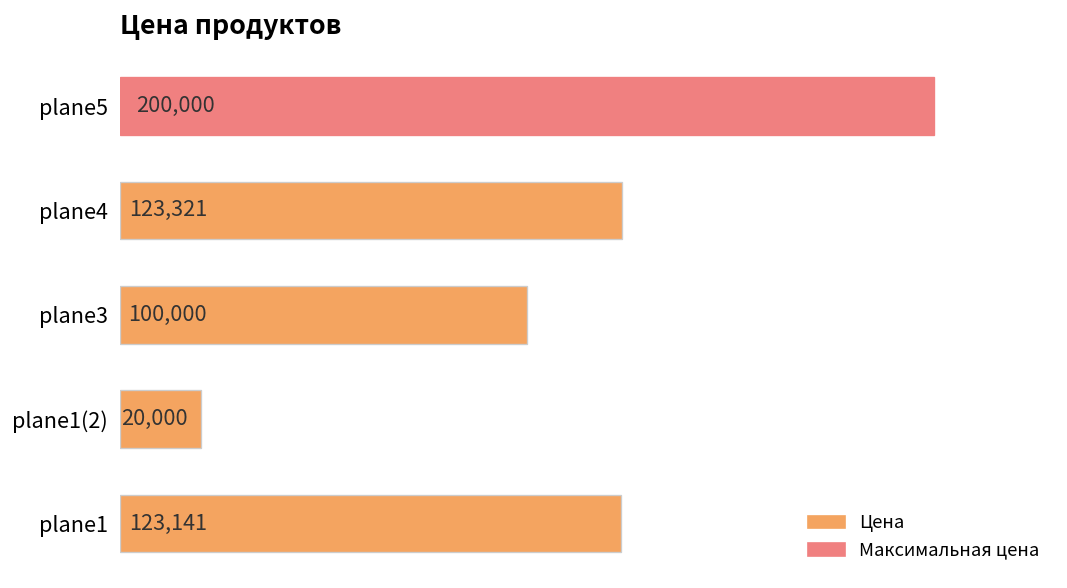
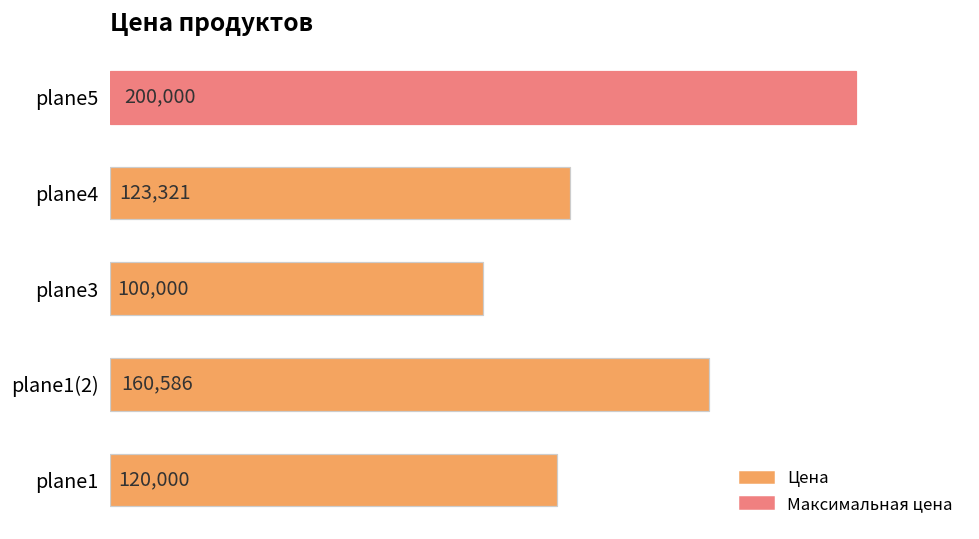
plane1(2): 20,000 -> 160,586
plane1: 123,141 -> 120,000
